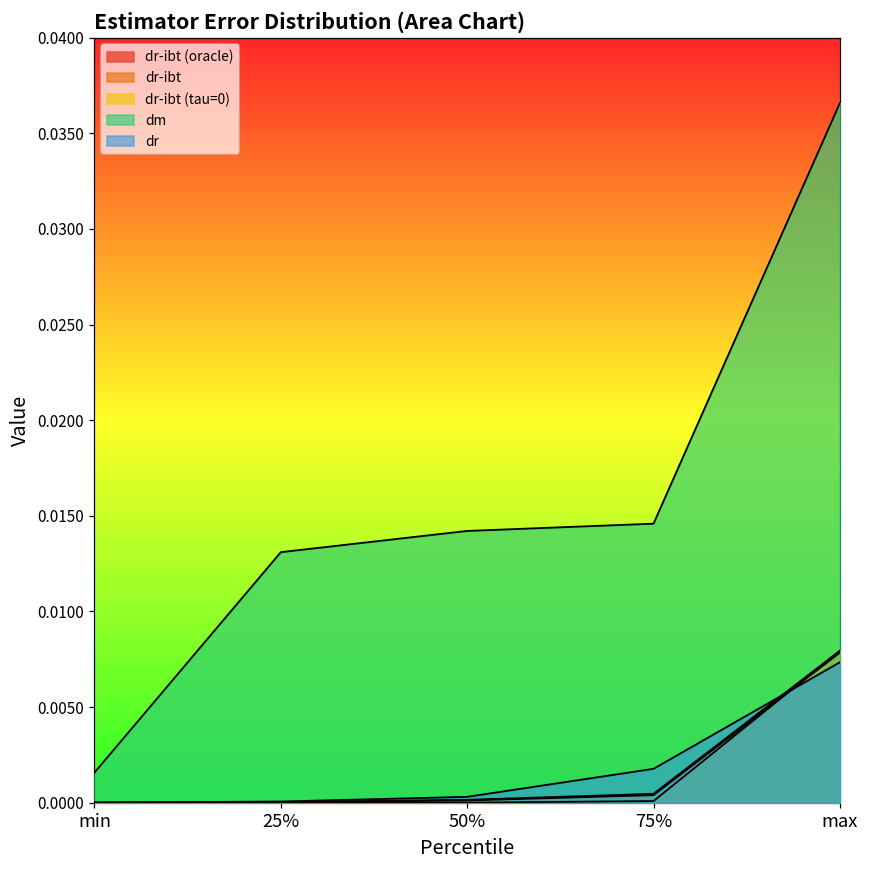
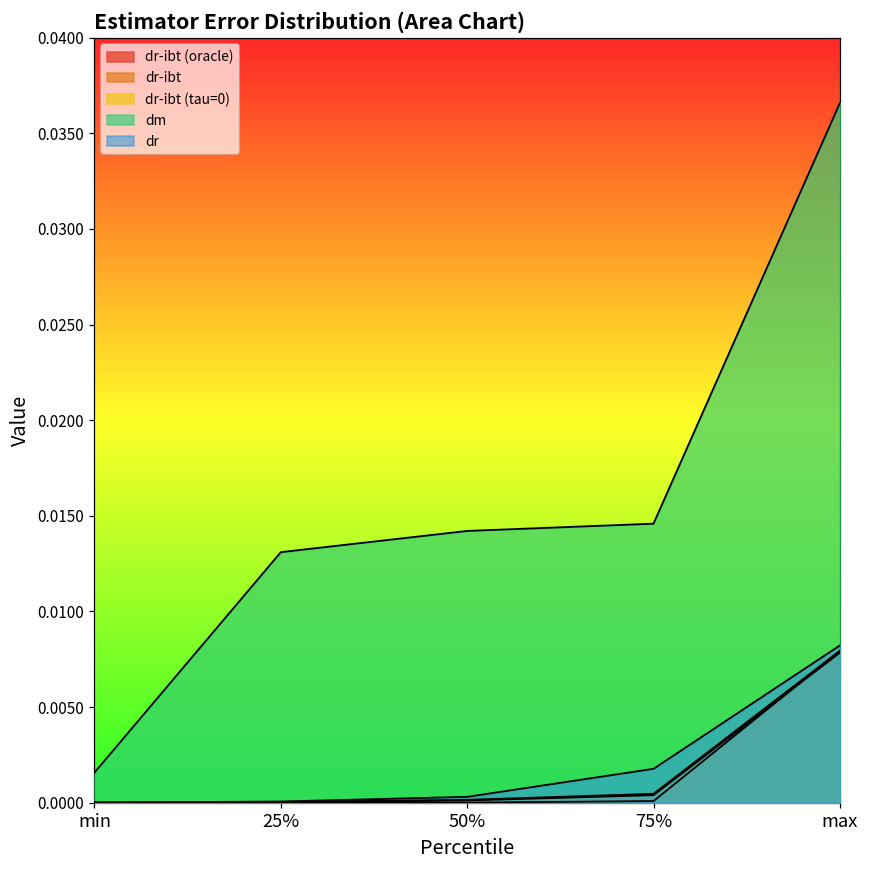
dr, max: 0.0073 -> 0.0082
